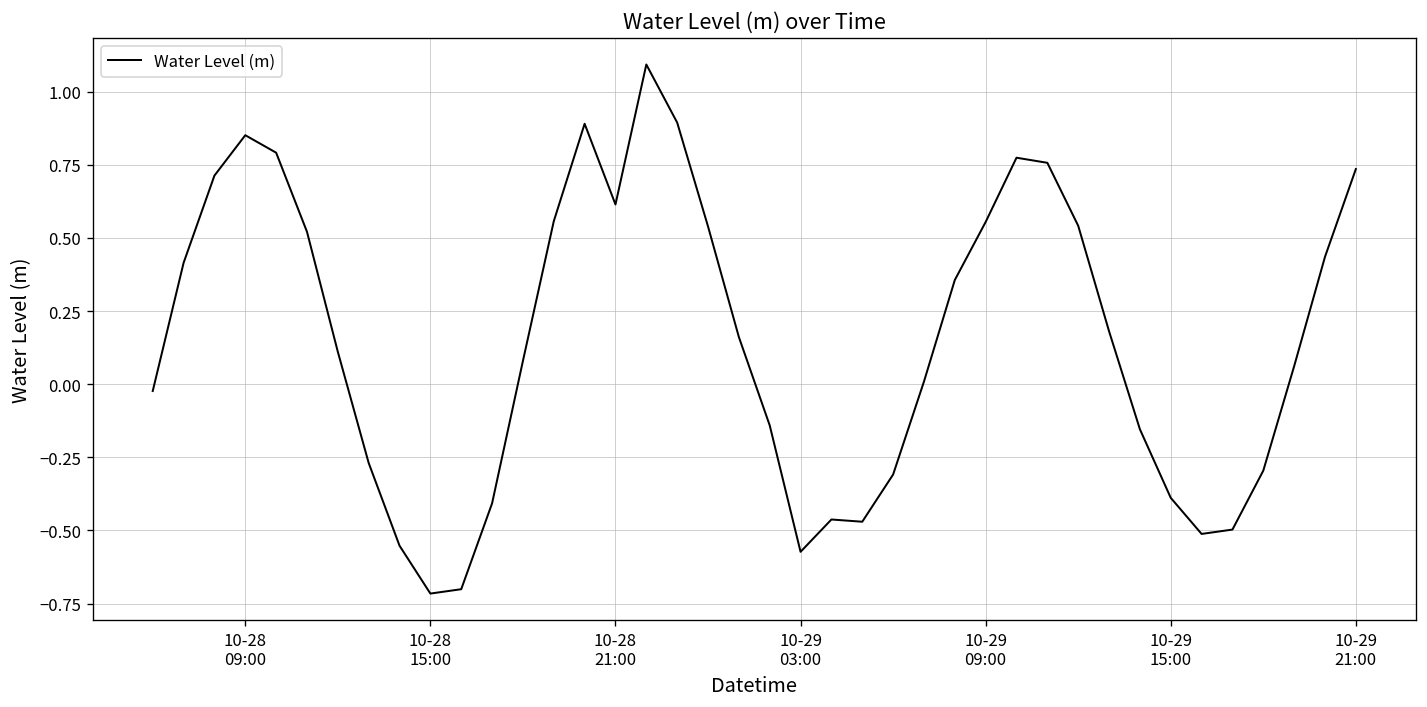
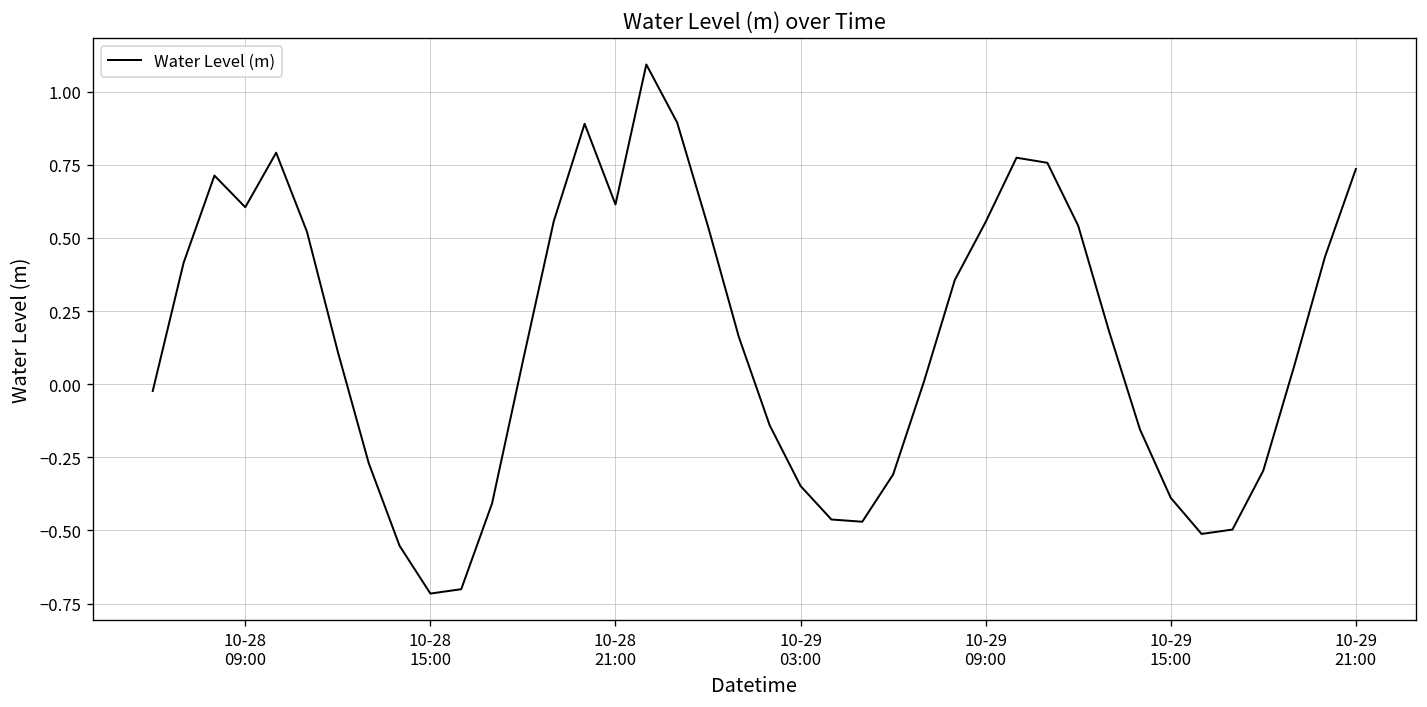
10-28 09:00: 0.85 -> 0.60
10-29 03:00: -0.57 -> -0.35
